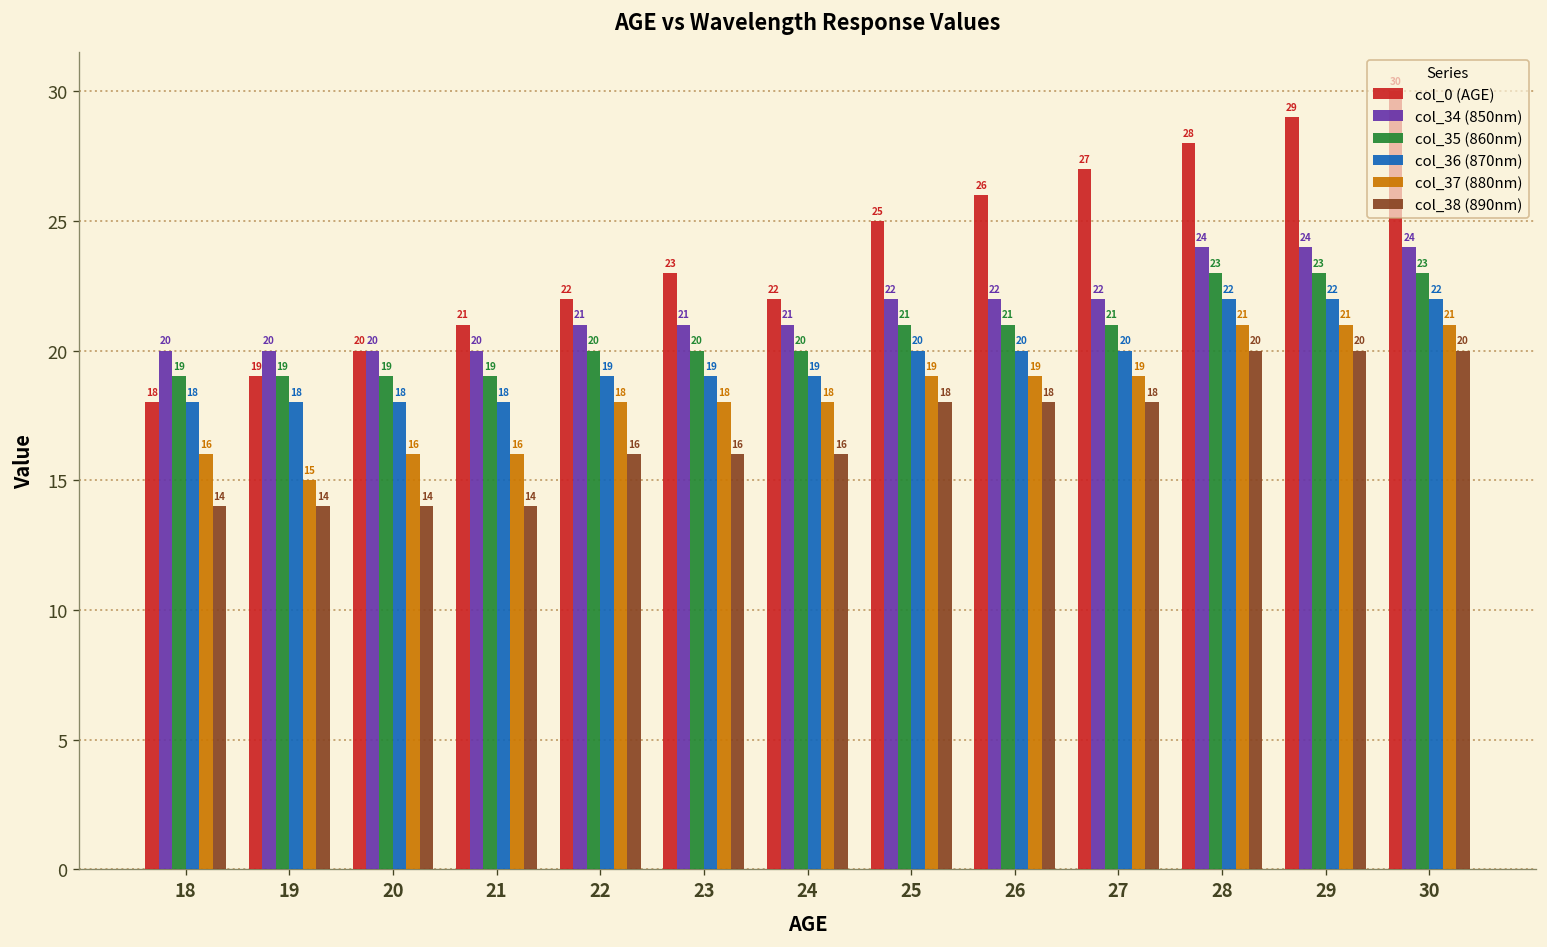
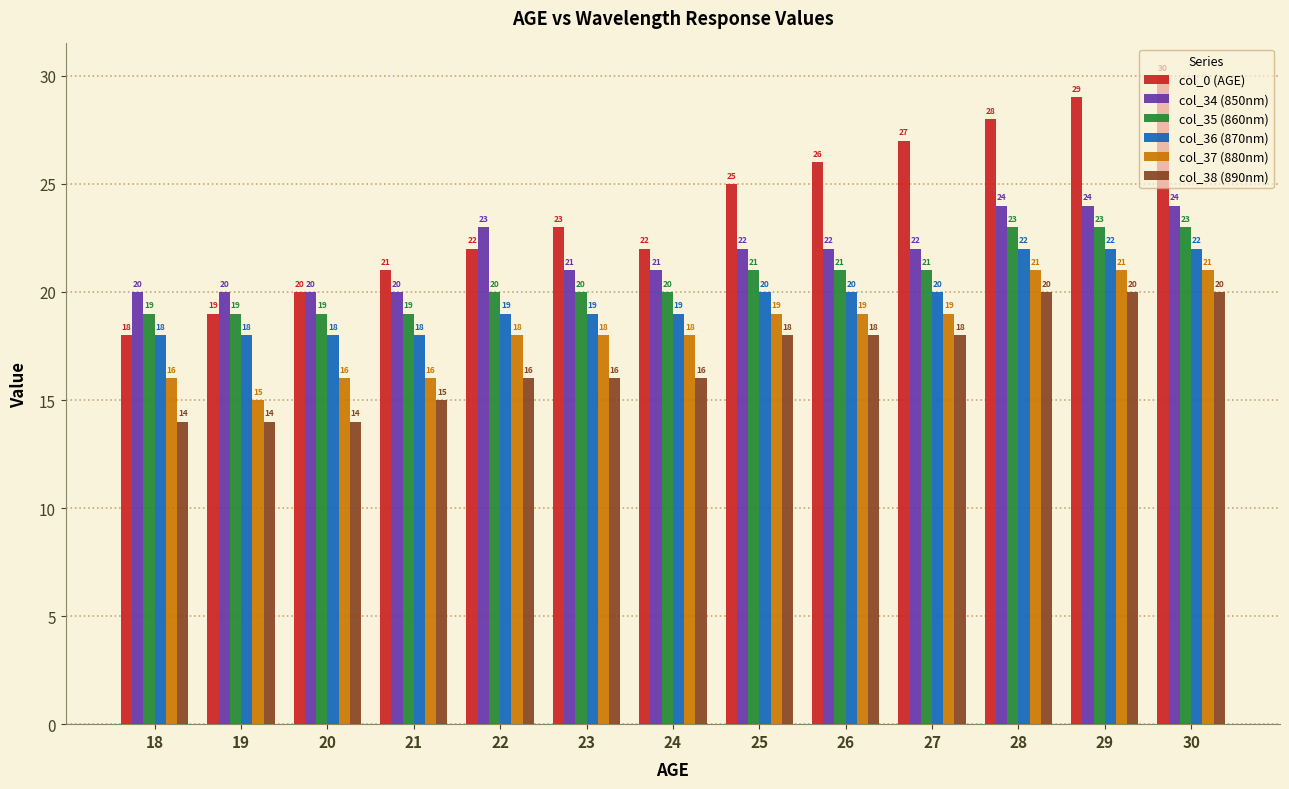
col_38 (890nm), 21: 14 -> 15
col_34 (850nm), 22: 21 -> 23
